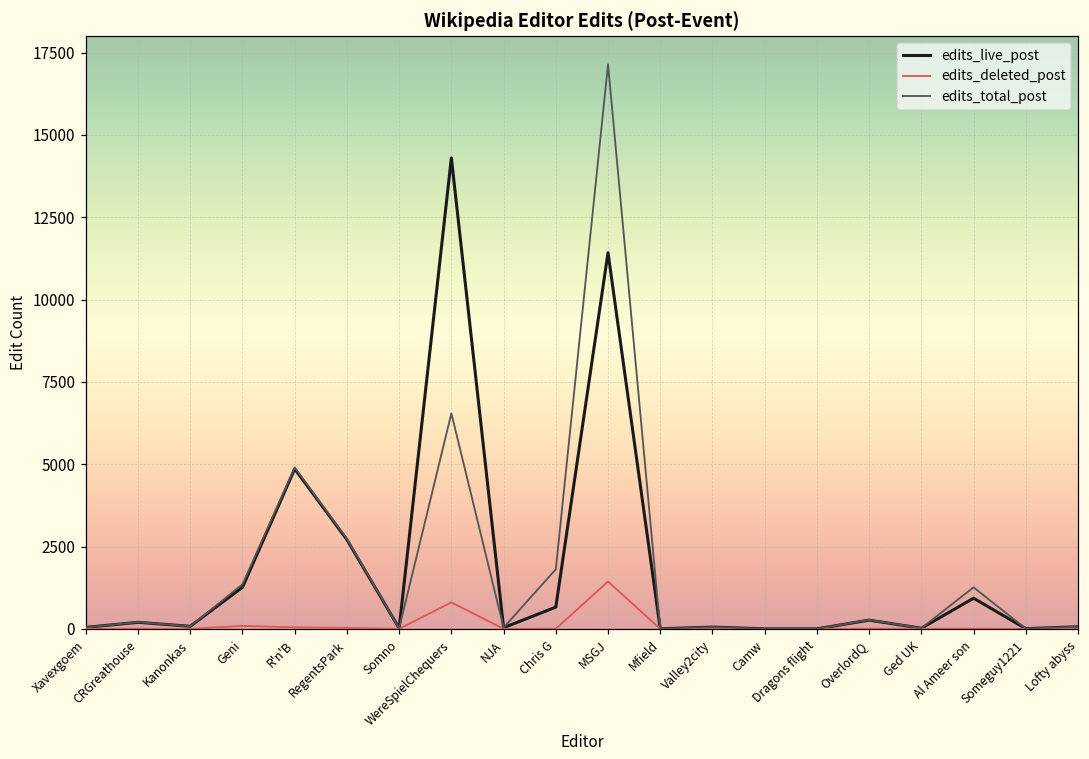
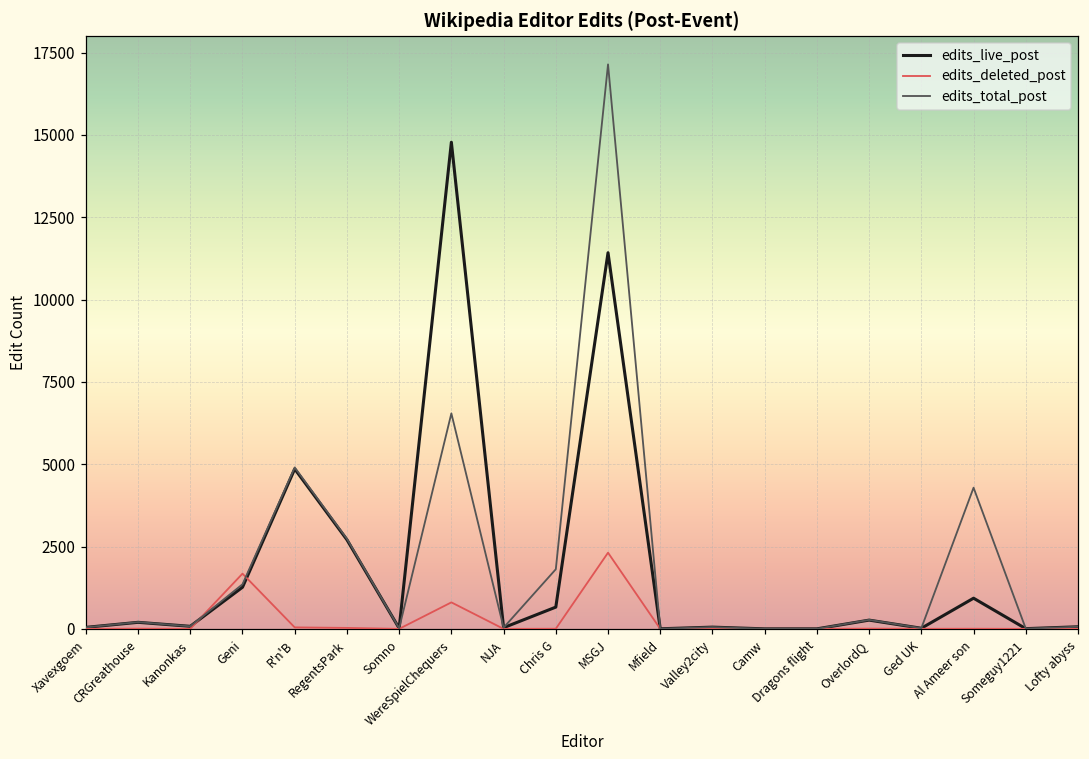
edits_deleted_post, Geni: 100 -> 1700
edits_live_post, WereSpielChequers: 14300 -> 14800
edits_deleted_post, MSGJ: 1400 -> 2300
edits_total_post, Al Ameer son: 1300 -> 4300
